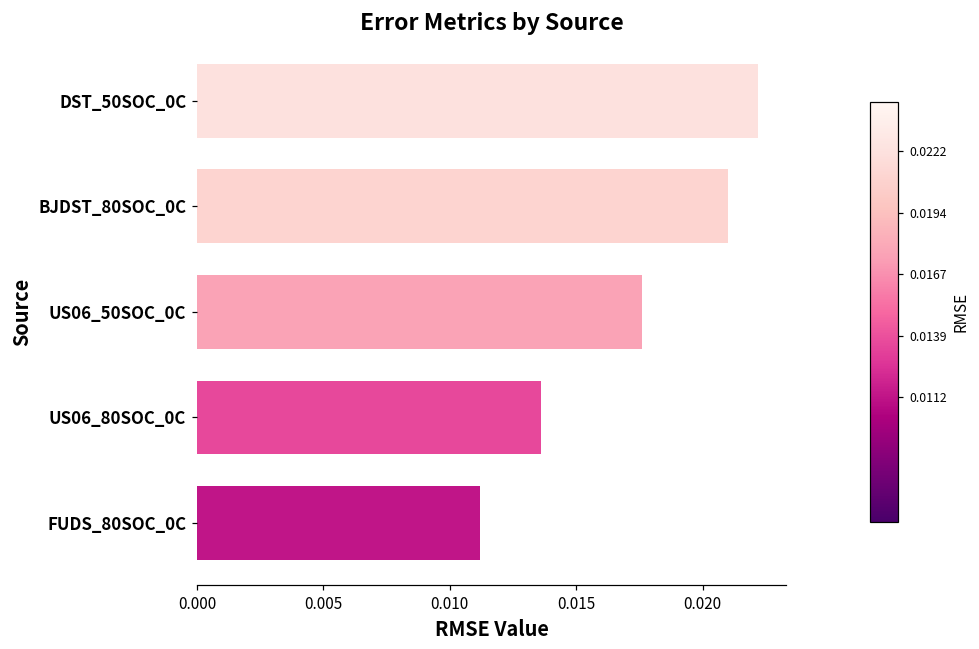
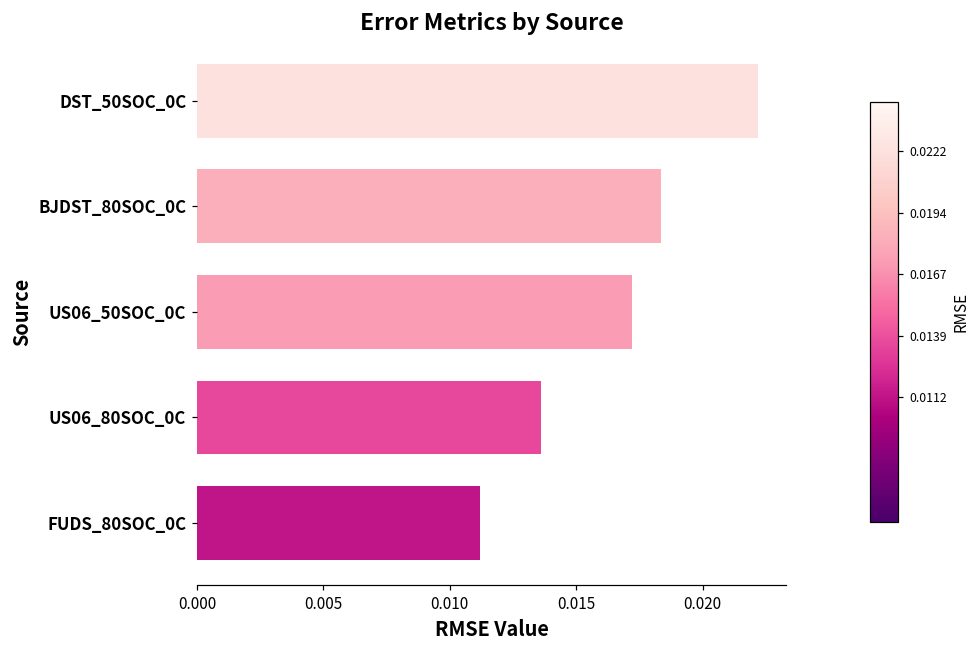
BJDST_80SOC_0C: 0.0210 -> 0.0183
US06_50SOC_0C: 0.0176 -> 0.0172
